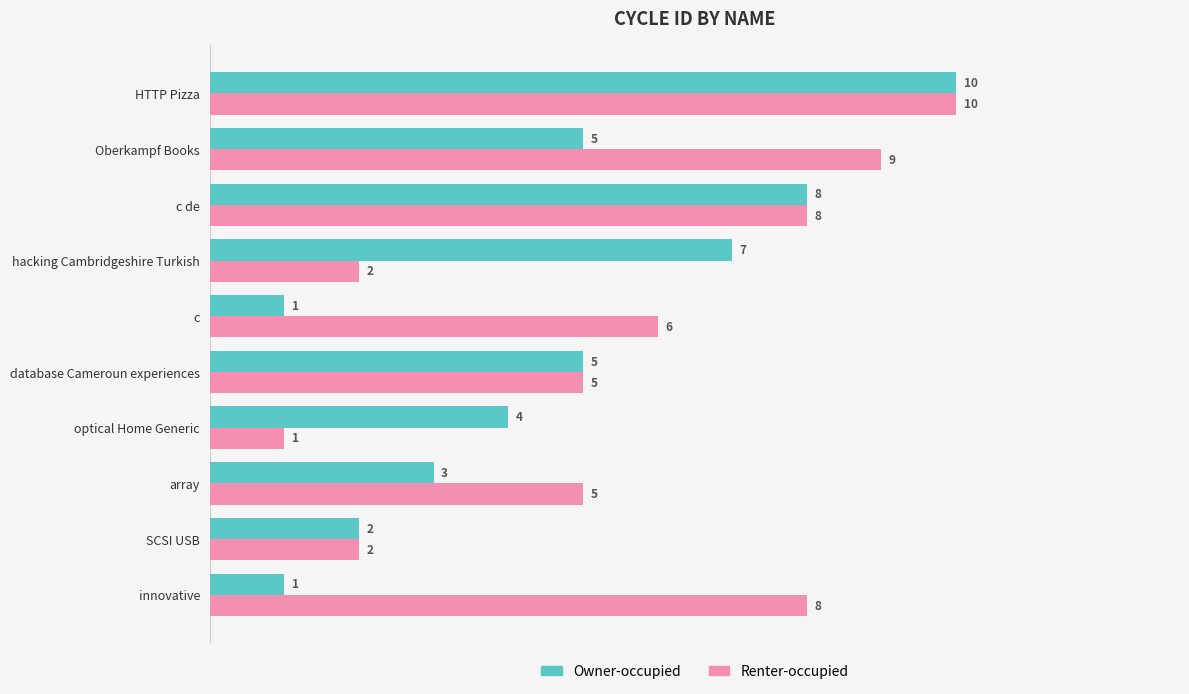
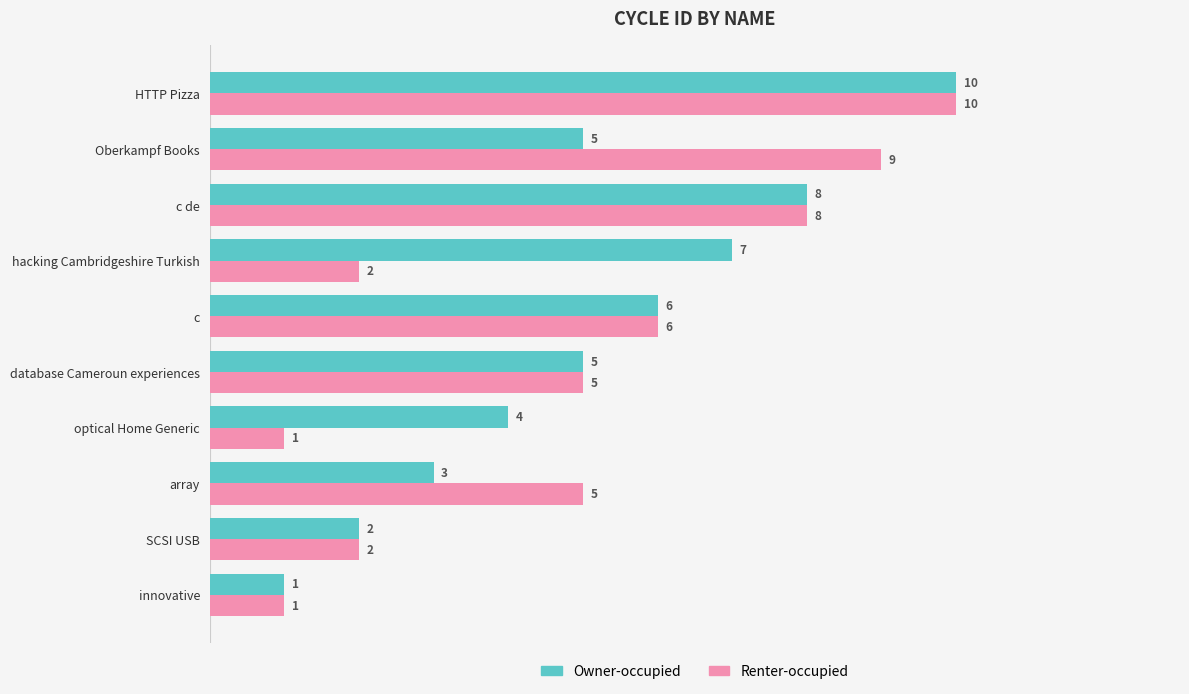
Owner-occupied, c: 1 -> 6
Renter-occupied, innovative: 8 -> 1
